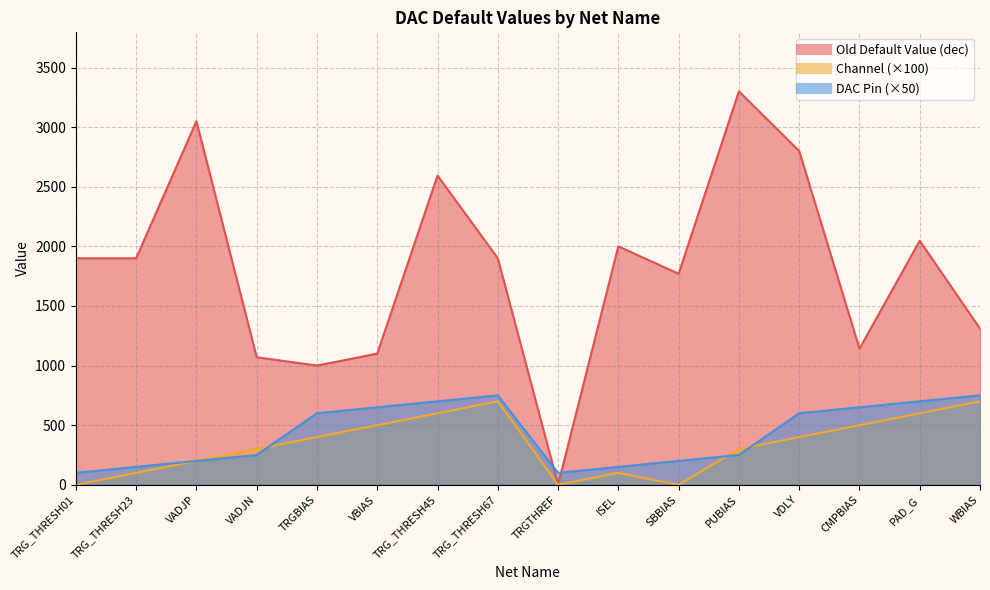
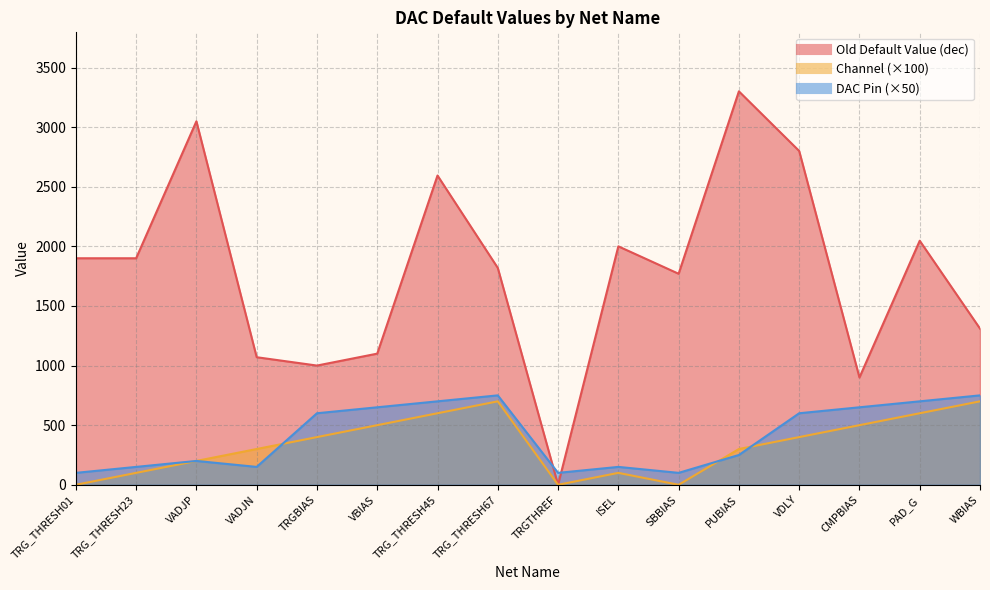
DAC Pin (×50), VADJN: 250 -> 150
Old Default Value (dec), TRG_THRESH67: 1900 -> 1820
DAC Pin (×50), SBBIAS: 200 -> 100
Old Default Value (dec), CMPBIAS: 1140 -> 900
